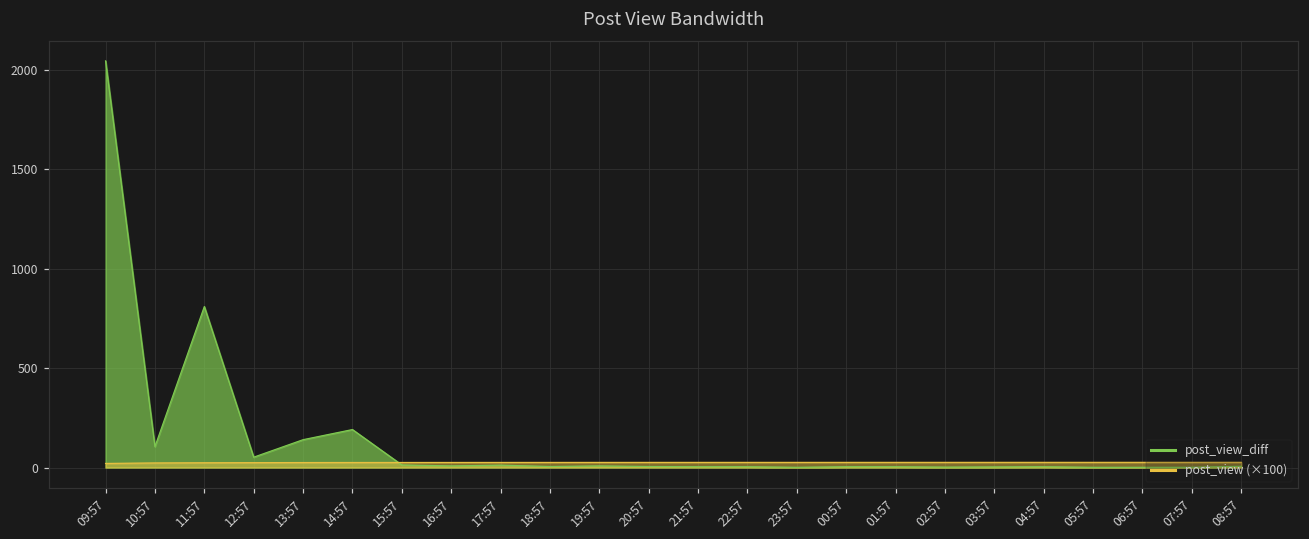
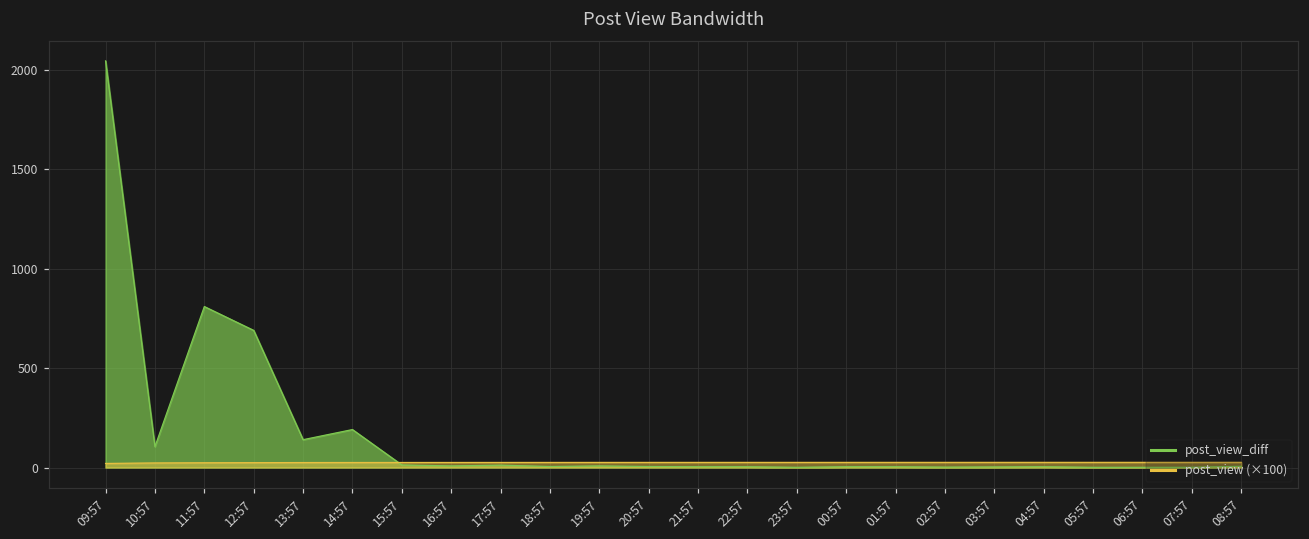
post_view_diff, 12:57: 50 -> 690
